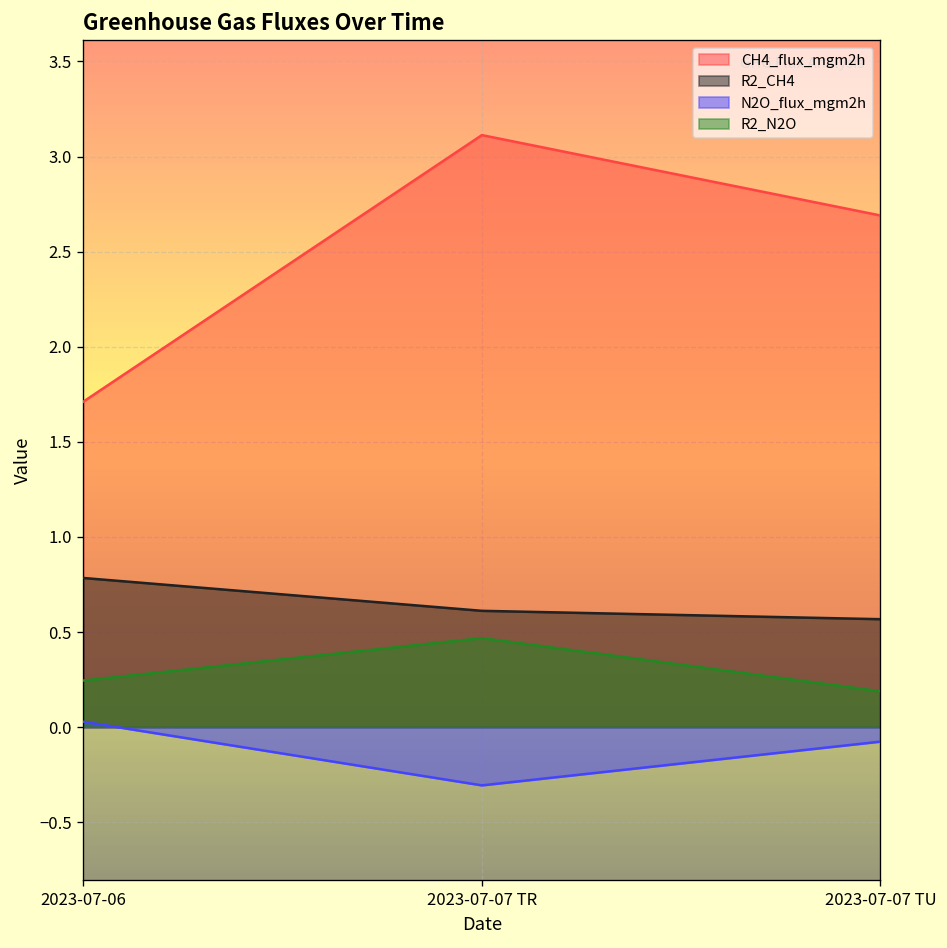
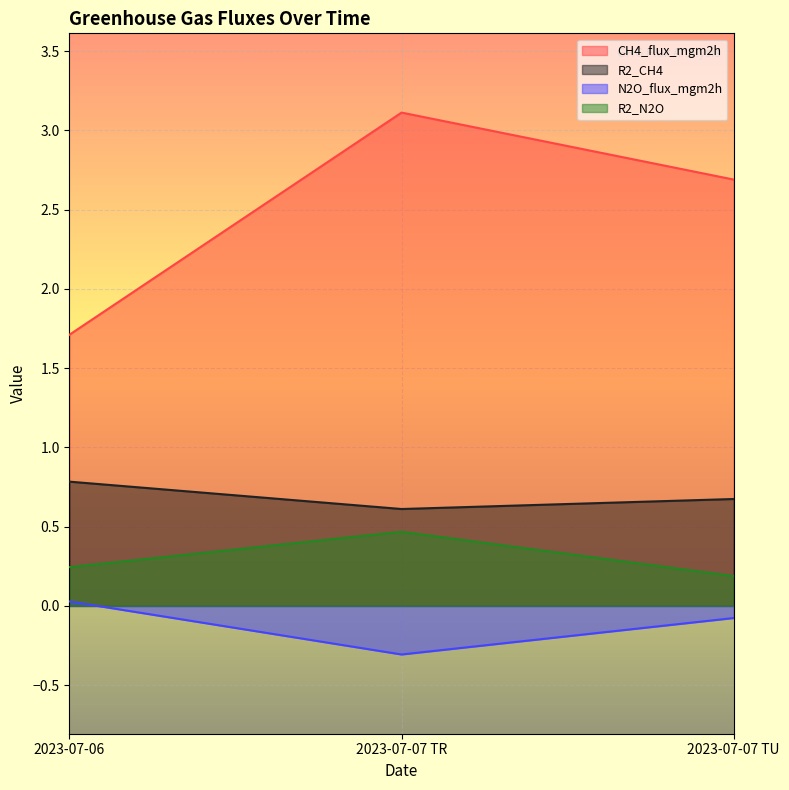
R2_CH4, 2023-07-07 TU: 0.57 -> 0.67
